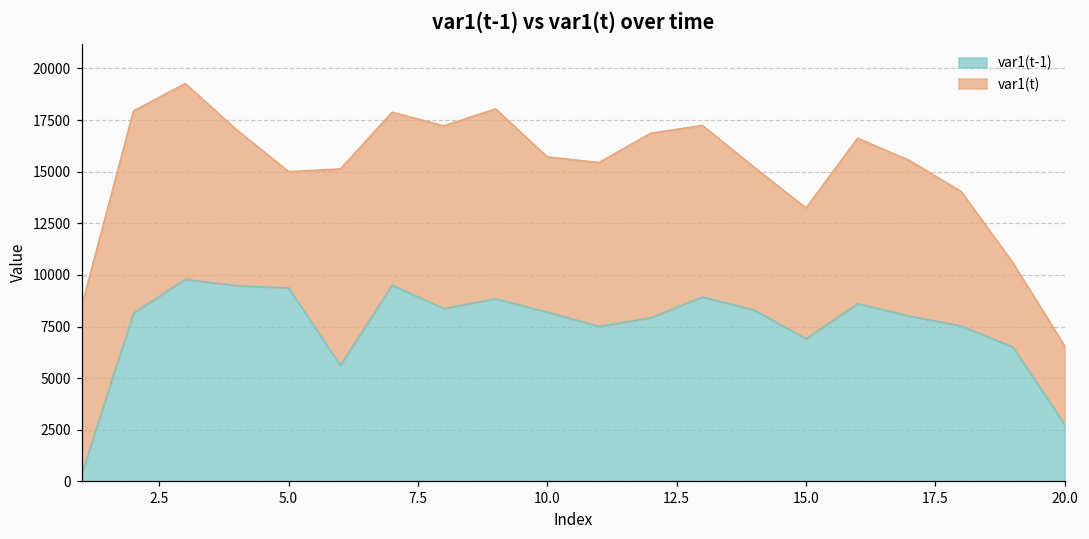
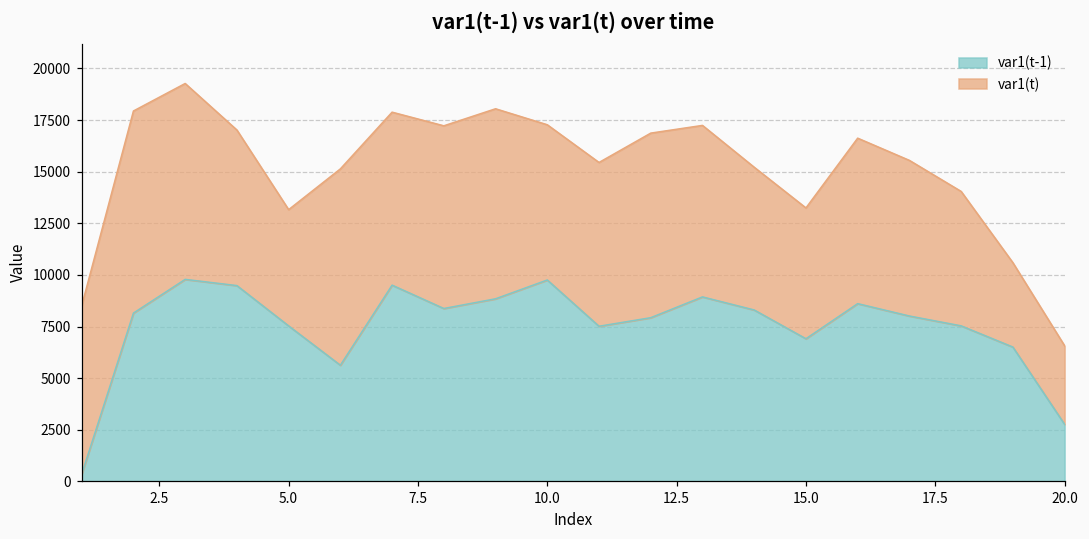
var1(t-1), 5.0: 9400 -> 7500
var1(t-1), 10.0: 8200 -> 9800
